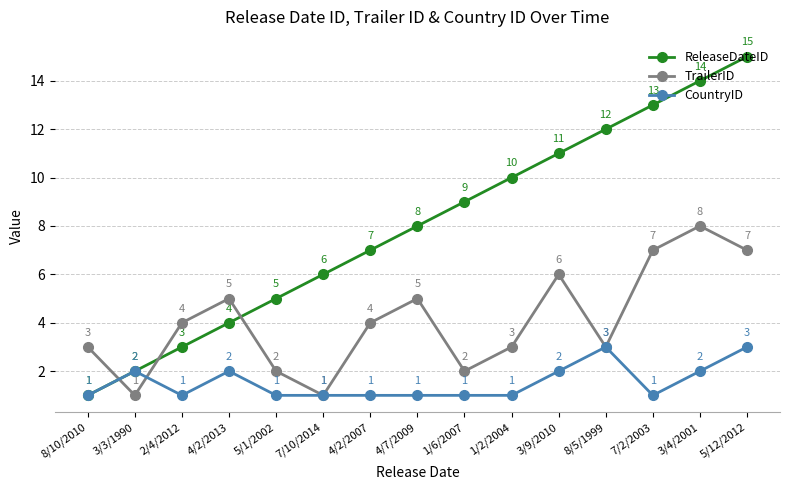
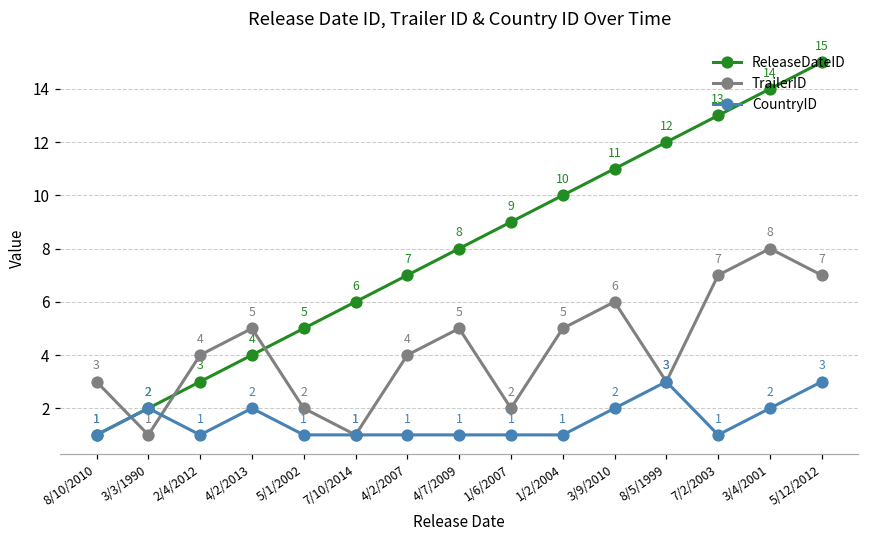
TrailerID, 1/2/2004: 3 -> 5
